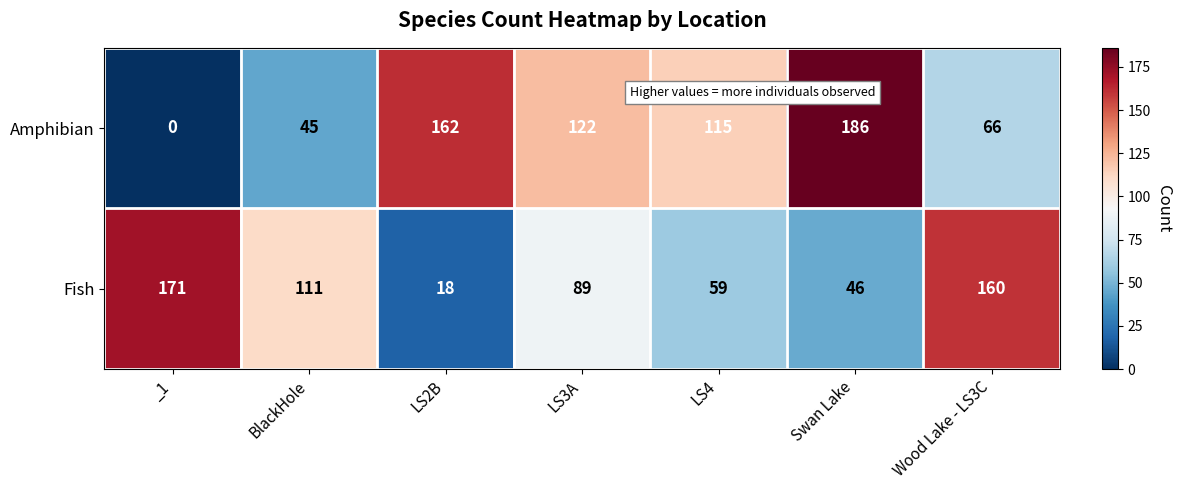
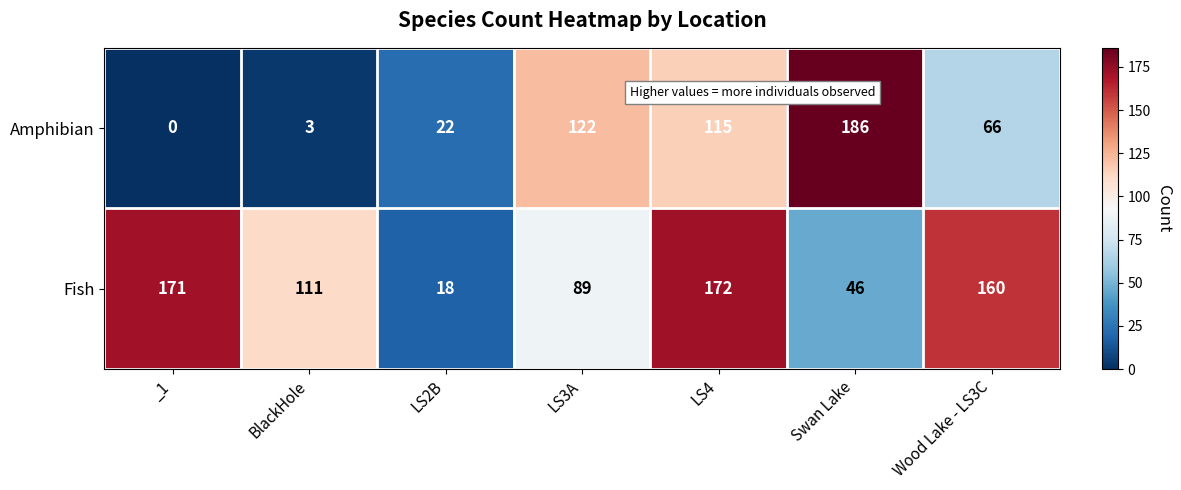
Amphibian, BlackHole: 45 -> 3
Amphibian, LS2B: 162 -> 22
Fish, LS4: 59 -> 172
